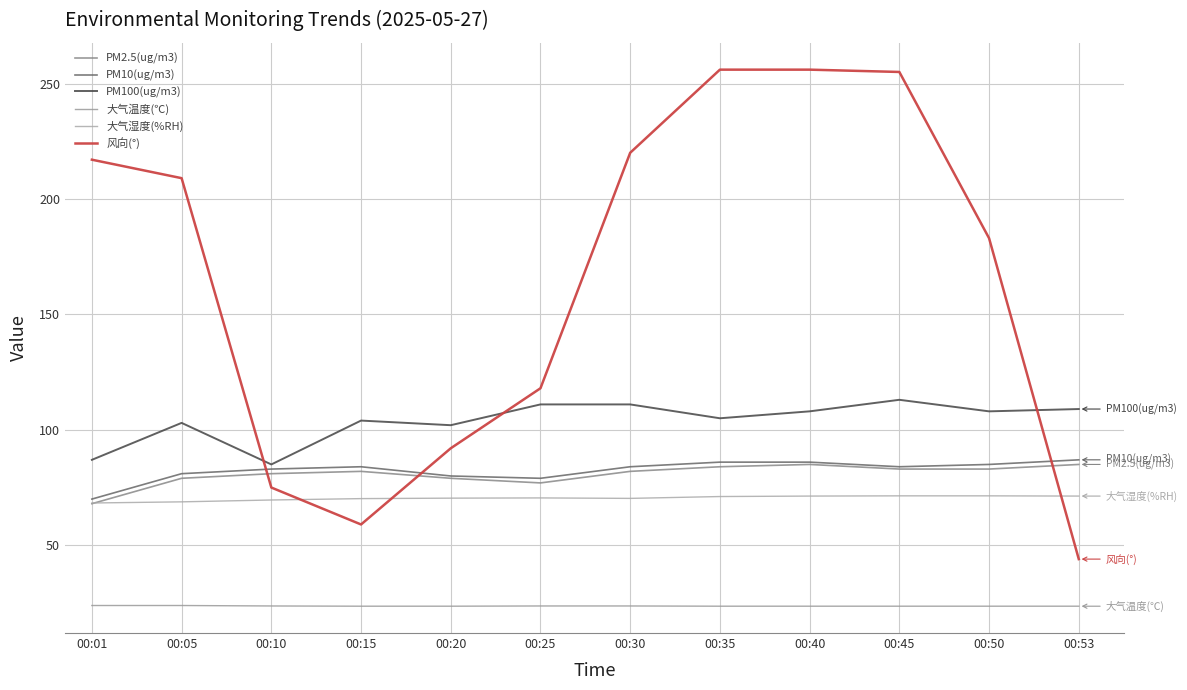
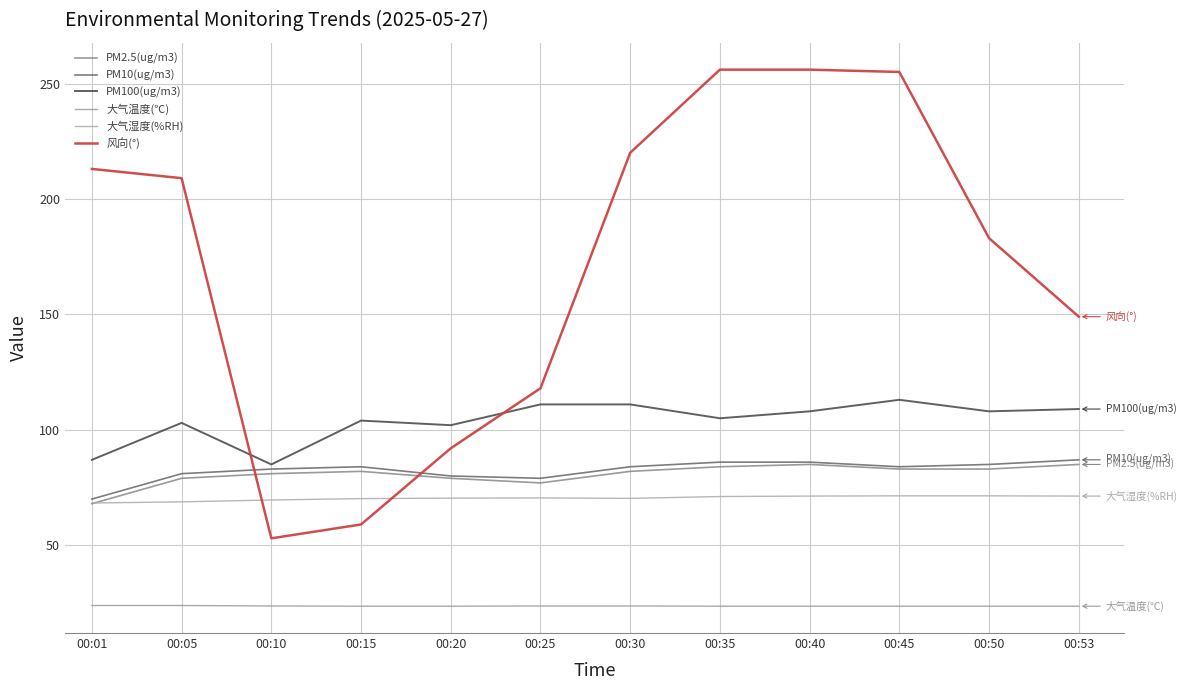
风向(°), 00:01: 217 -> 213
风向(°), 00:10: 75 -> 53
风向(°), 00:53: 44 -> 149
